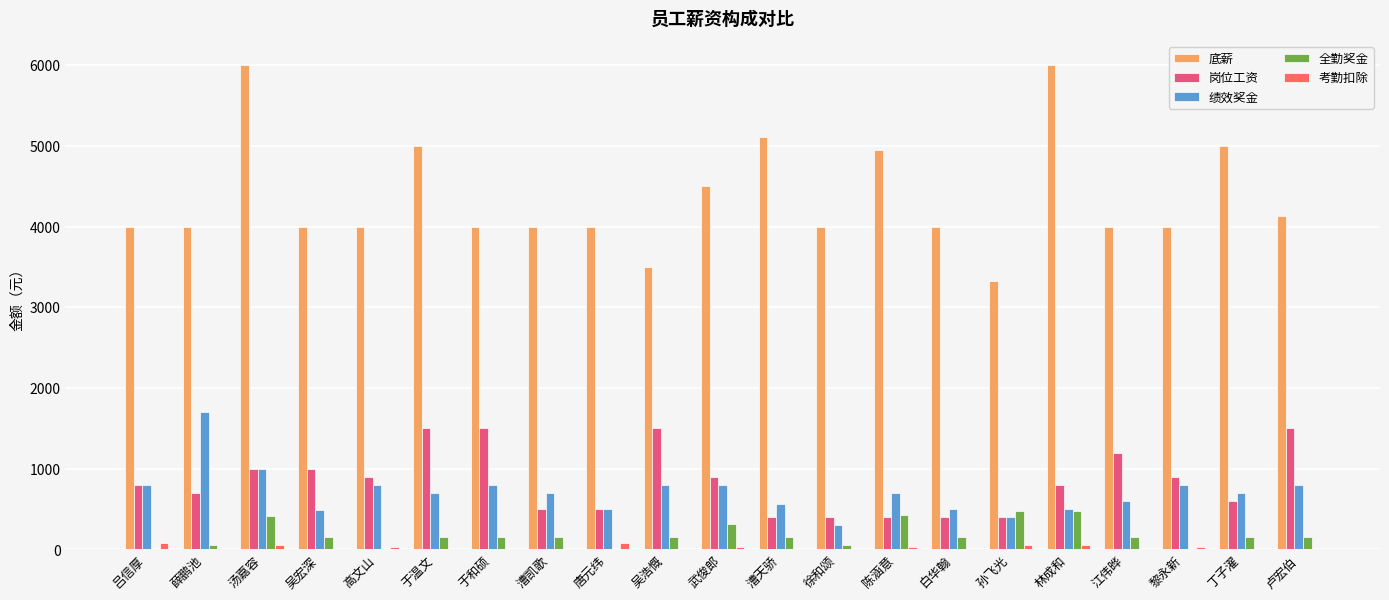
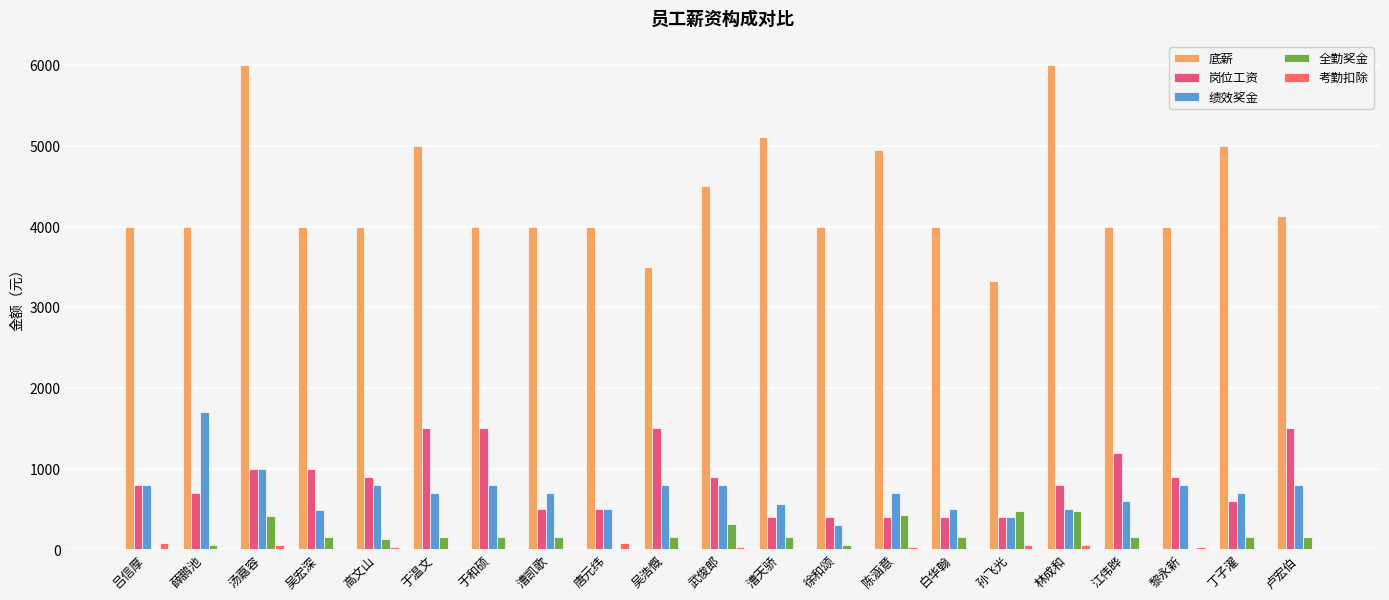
全勤奖金, 高文山: 0 -> 100
